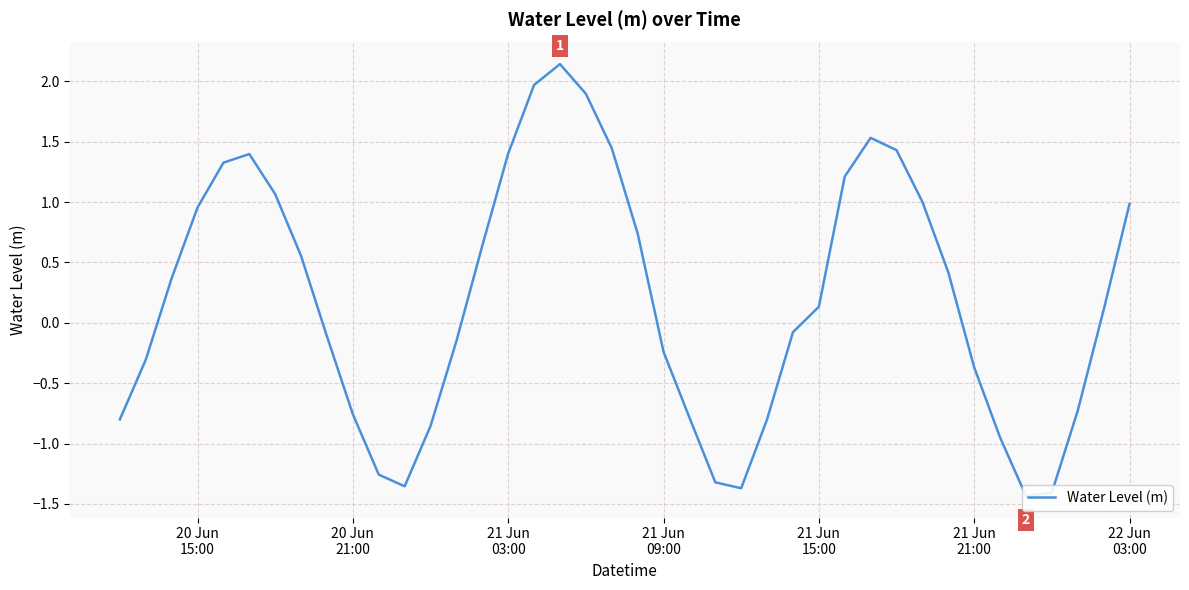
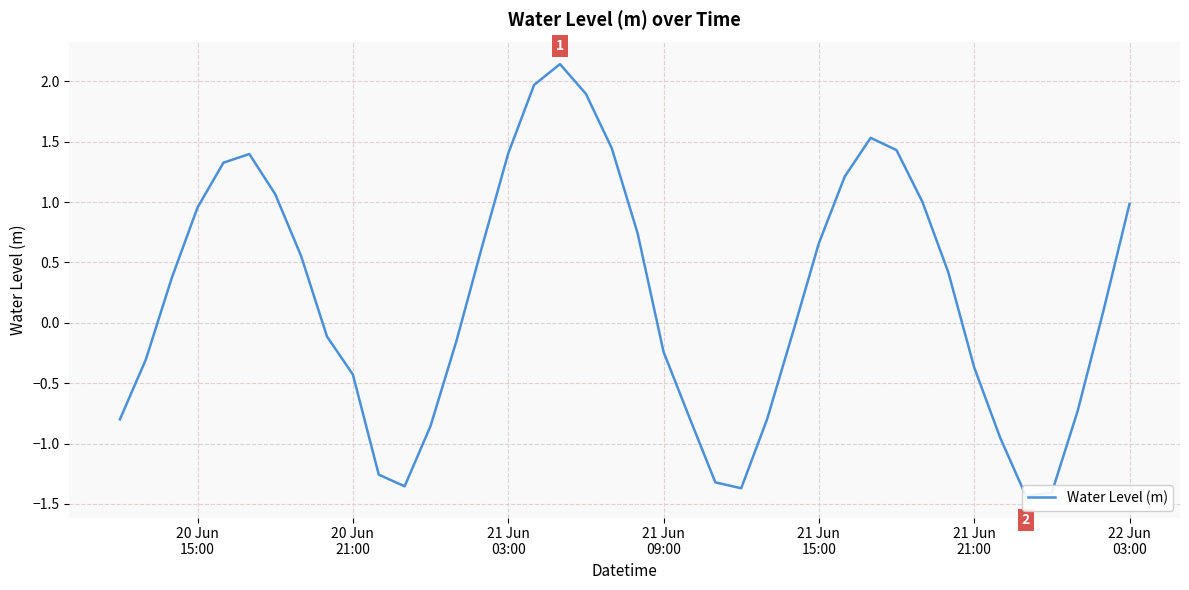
20 Jun 21:00: -0.76 -> -0.43
21 Jun 15:00: 0.13 -> 0.66
